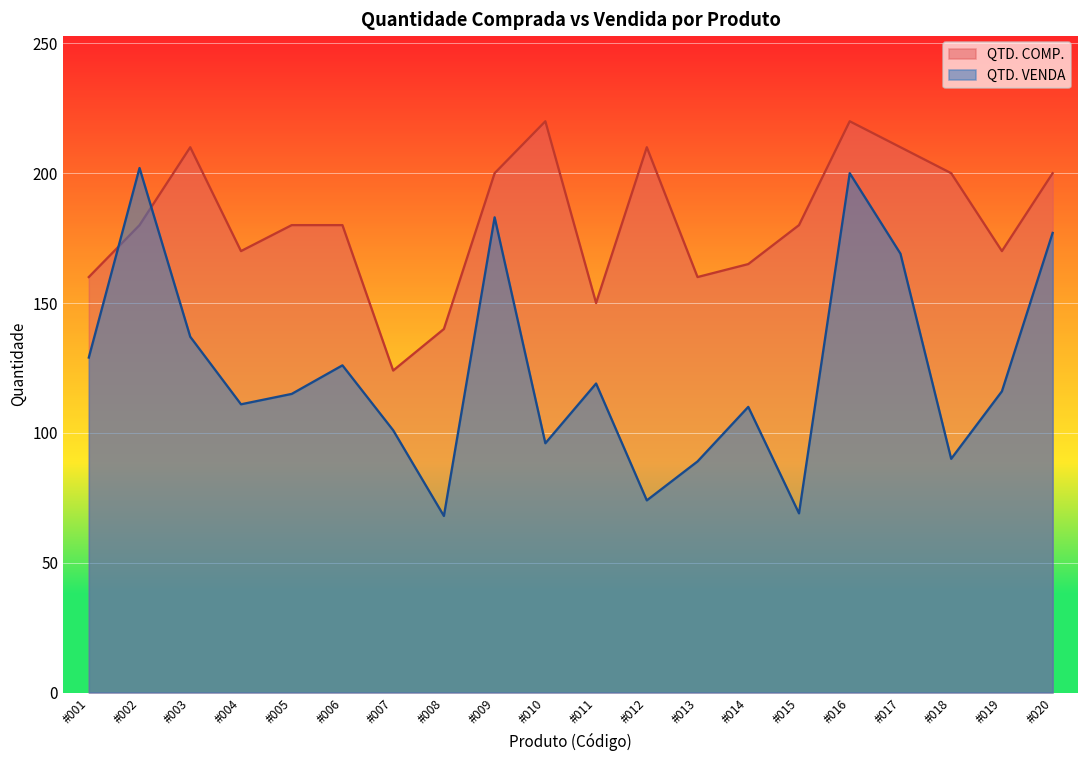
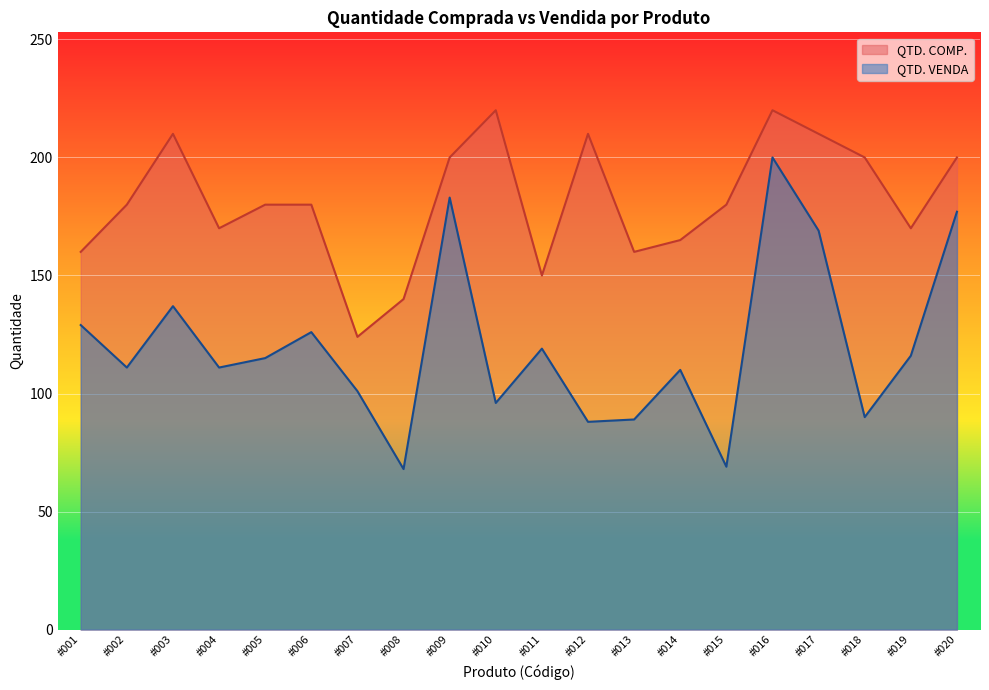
QTD. VENDA, #002: 202 -> 111
QTD. VENDA, #012: 74 -> 88
